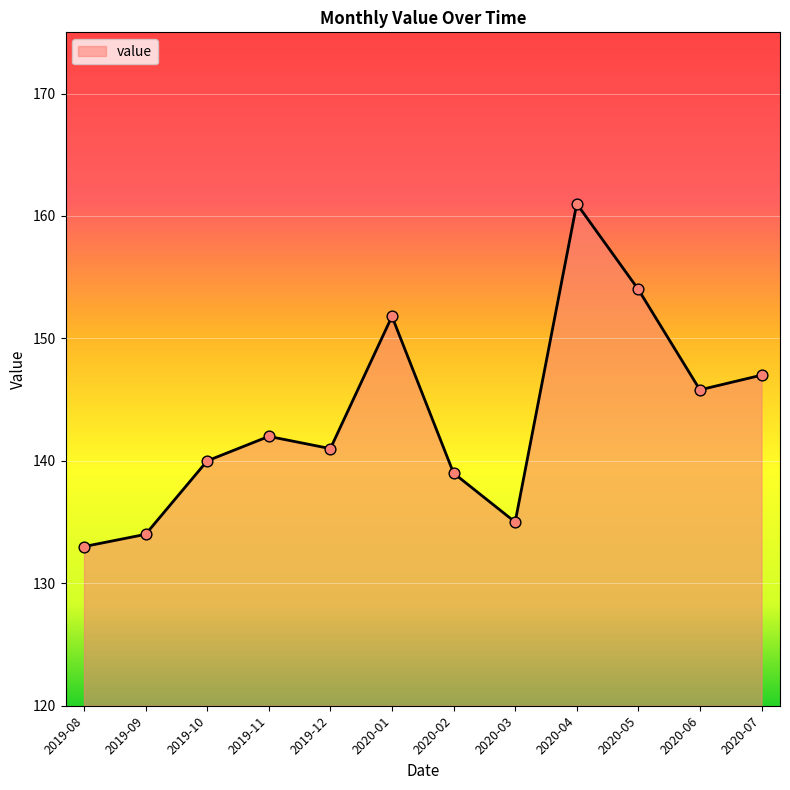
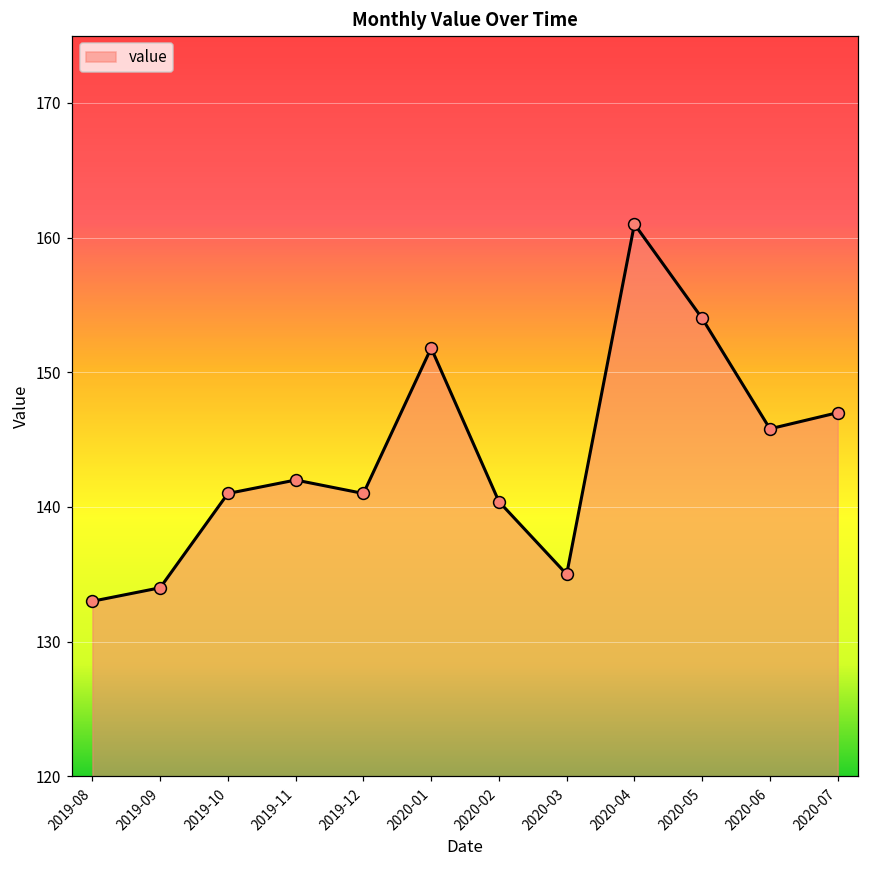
2019-10: 140 -> 141
2020-02: 139.0 -> 140.4
